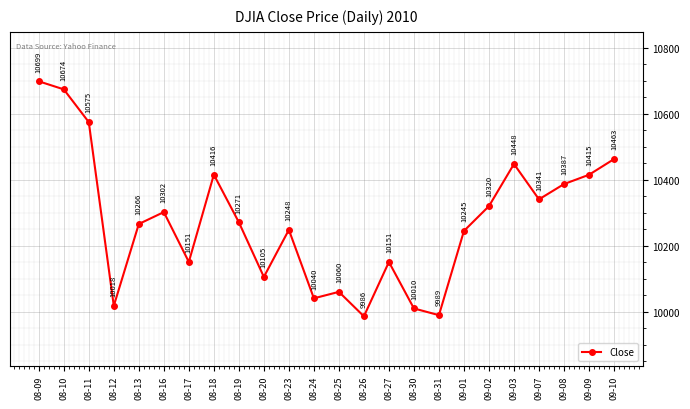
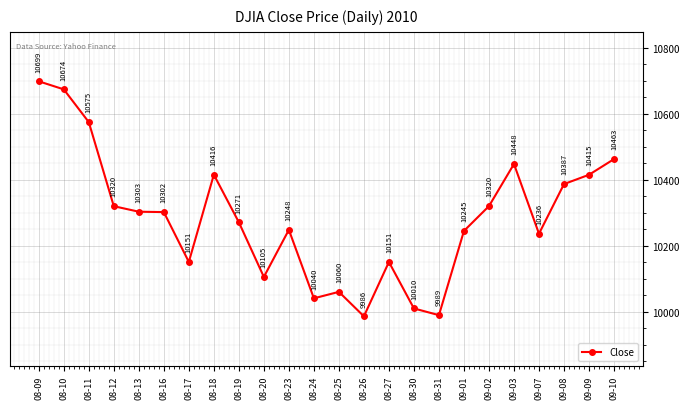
08-12: 10018 -> 10320
08-13: 10266 -> 10303
09-07: 10341 -> 10236
